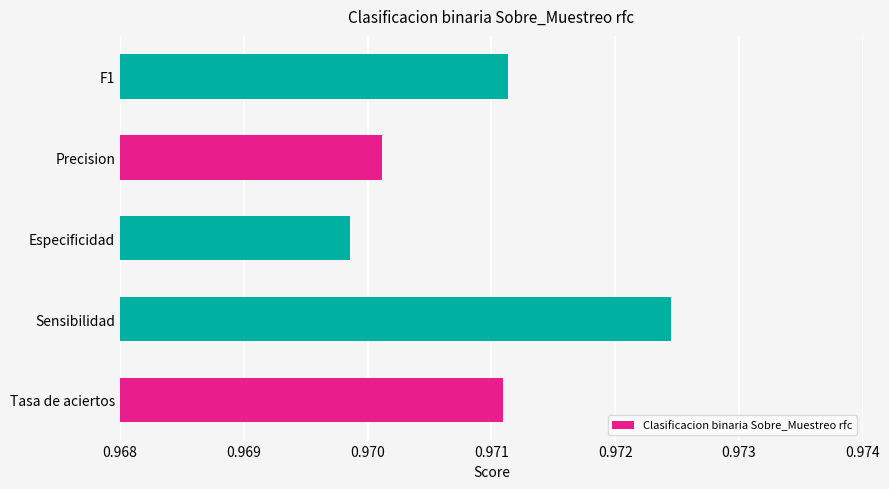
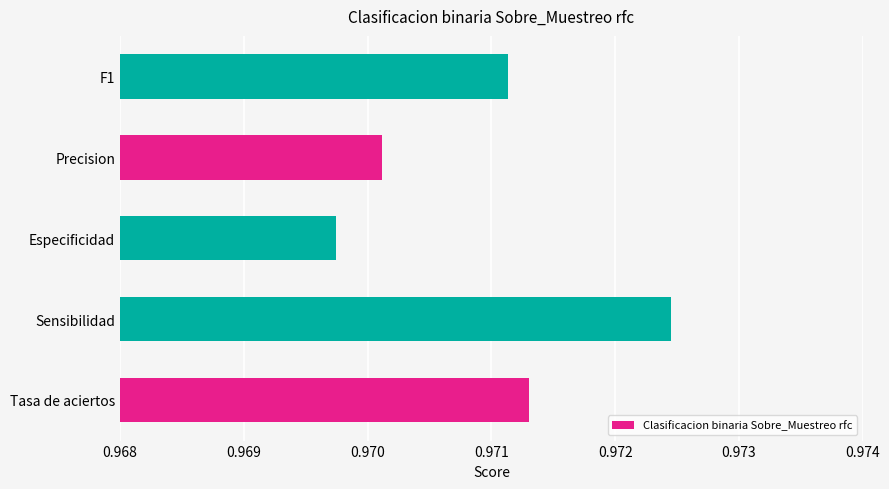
Especificidad: 0.96986 -> 0.96975
Tasa de aciertos: 0.97110 -> 0.97130
